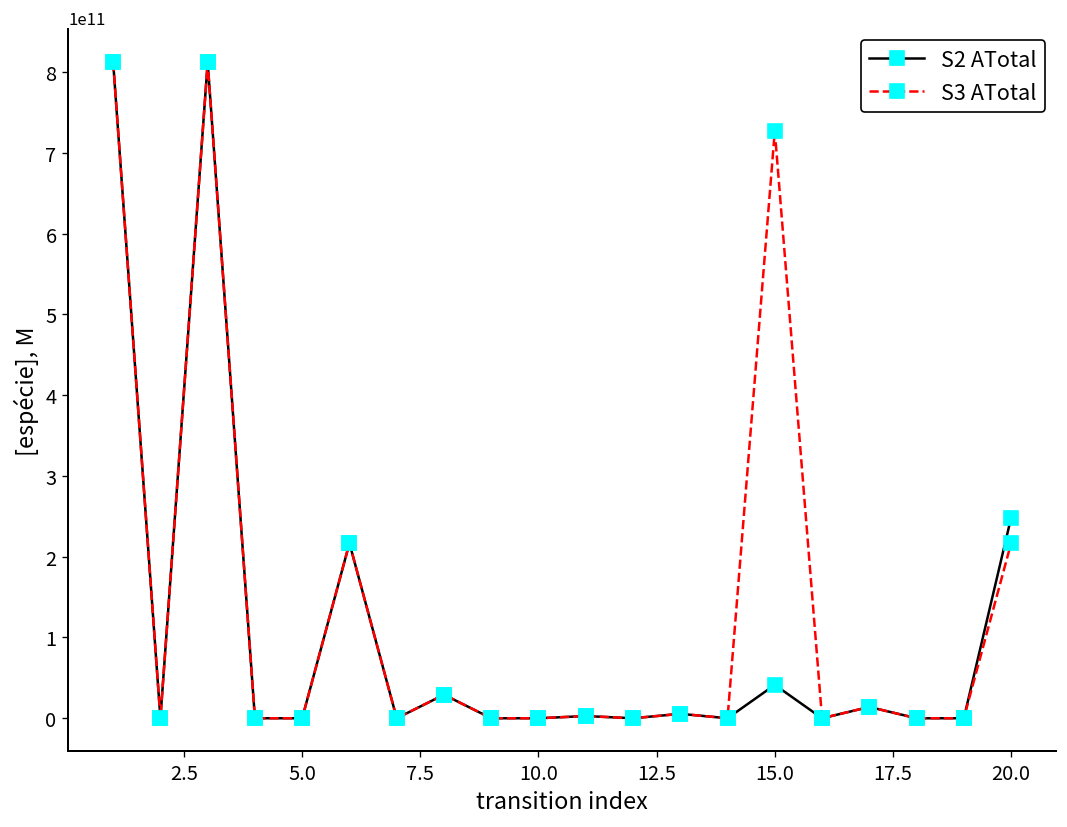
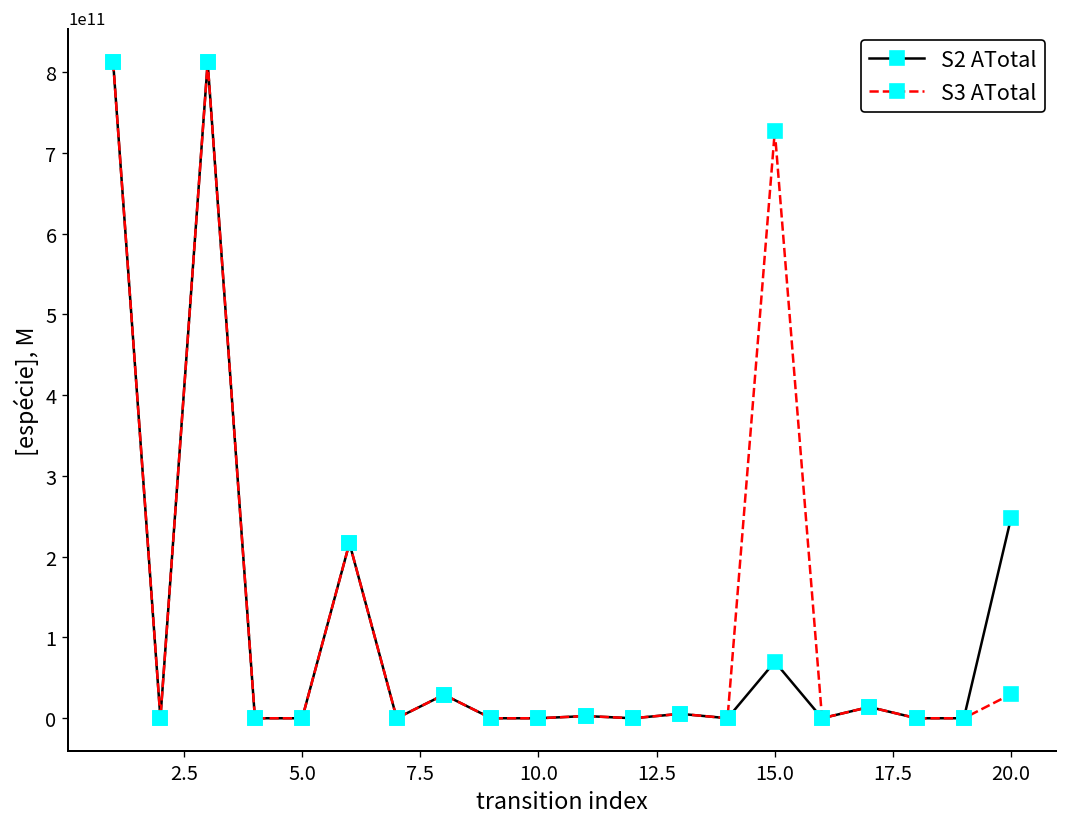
S2 ATotal, 15.0: 40000000000 -> 70000000000
S3 ATotal, 20.0: 220000000000 -> 30000000000
